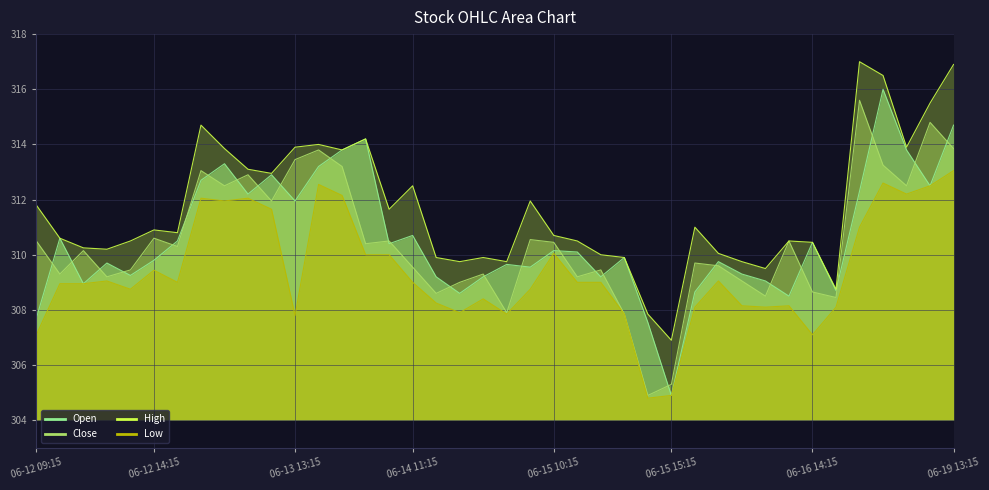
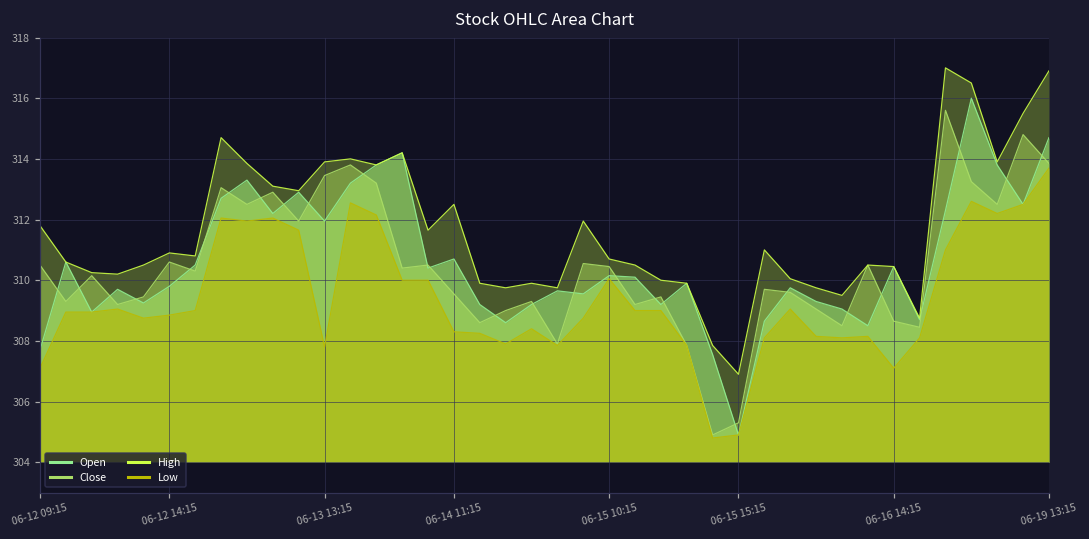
Low, 06-12 14:15: 309.4 -> 308.9
Low, 06-14 11:15: 309.0 -> 308.3
Low, 06-19 13:15: 313.0 -> 313.7
